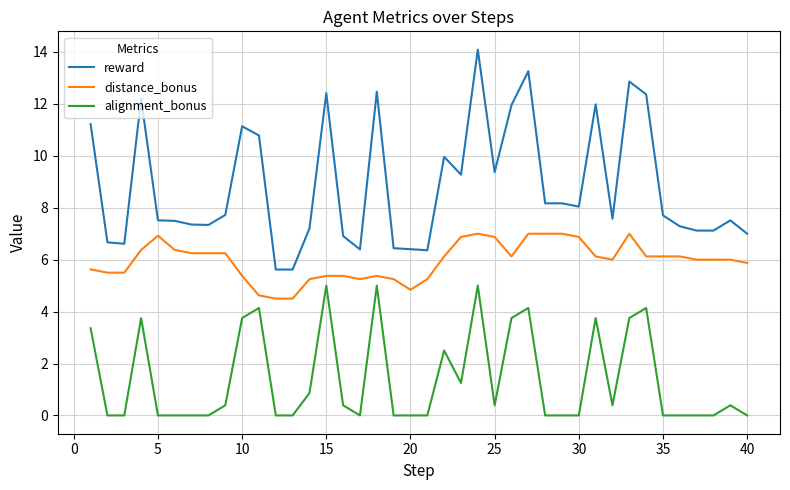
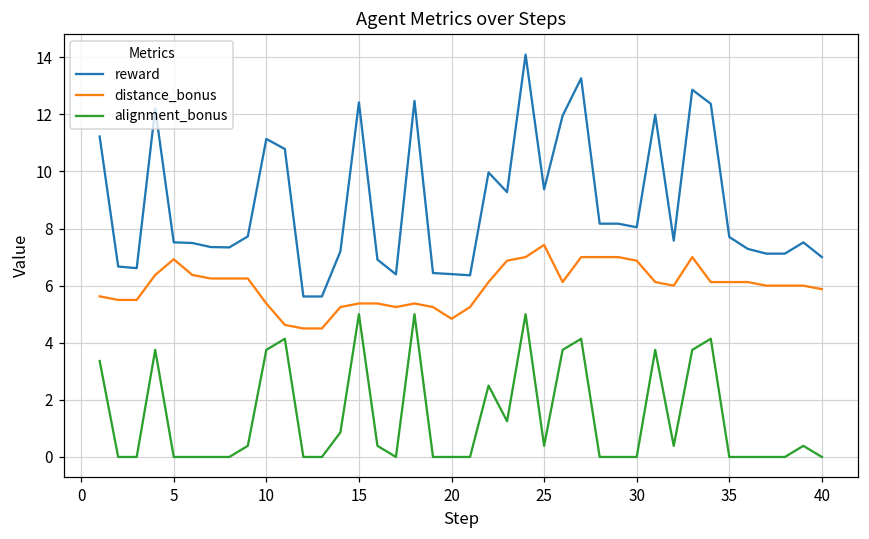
distance_bonus, 25: 6.9 -> 7.4
